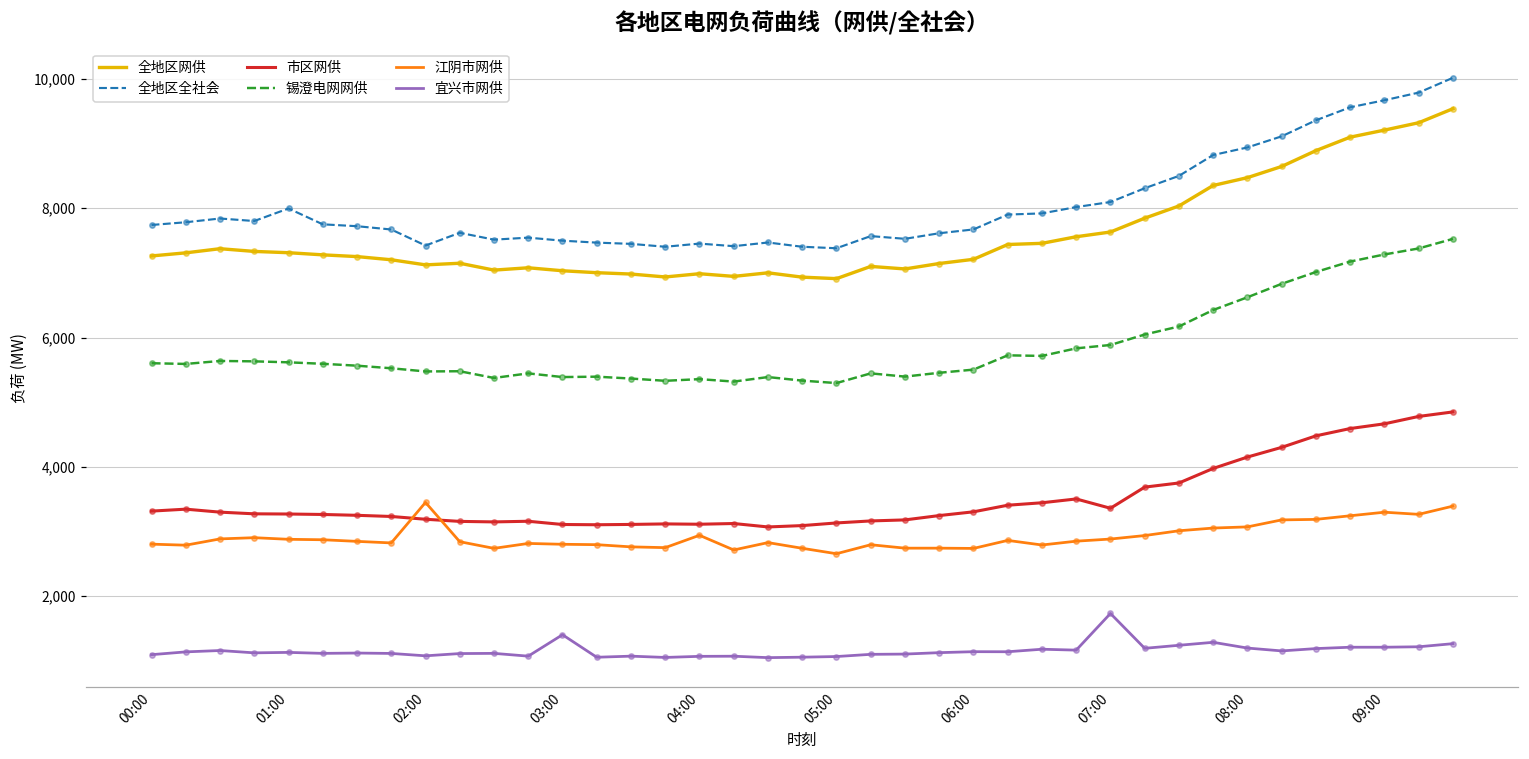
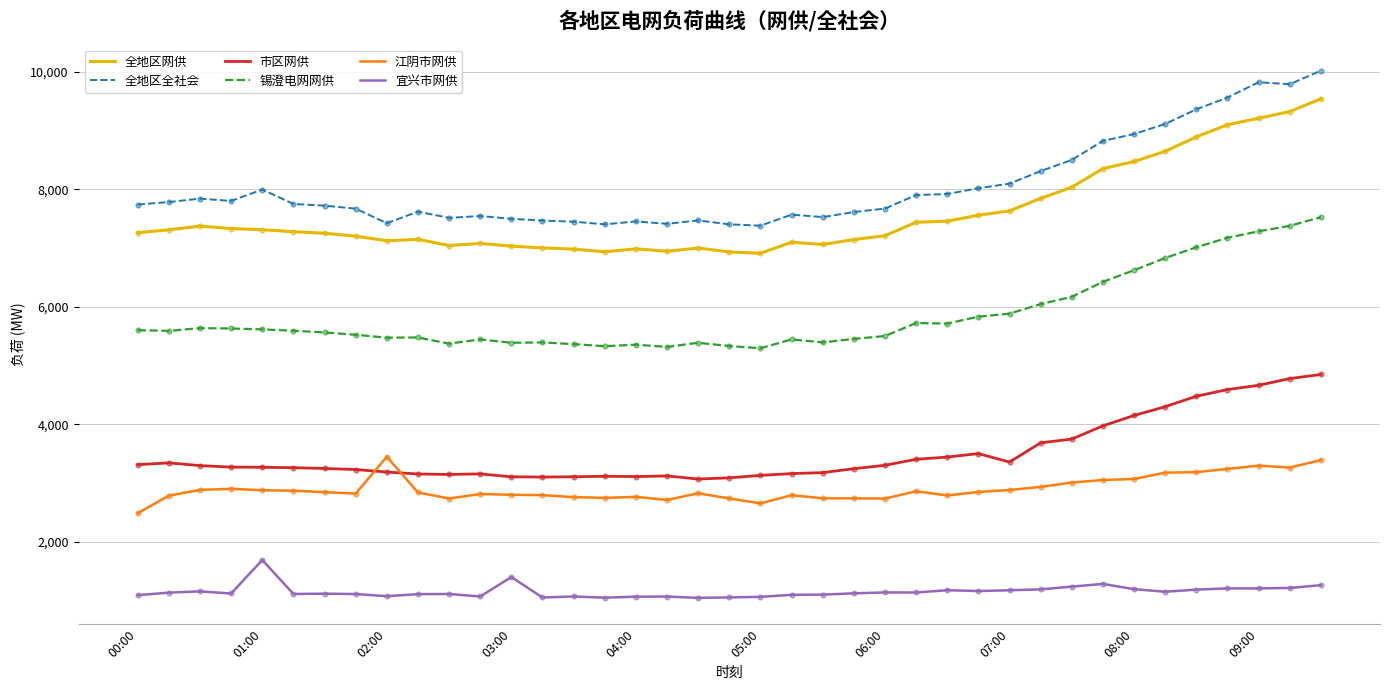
江阴市网供, 00:00: 2,800 -> 2,500
宜兴市网供, 01:00: 1,100 -> 1,700
江阴市网供, 04:00: 2,900 -> 2,800
宜兴市网供, 07:00: 1,700 -> 1,200
全地区全社会, 09:00: 9,700 -> 9,800
